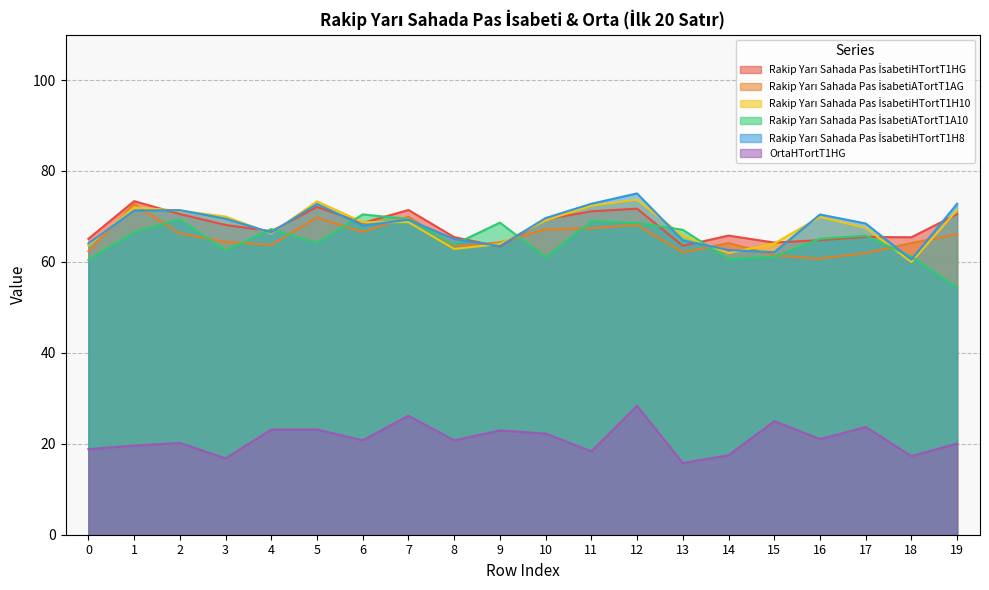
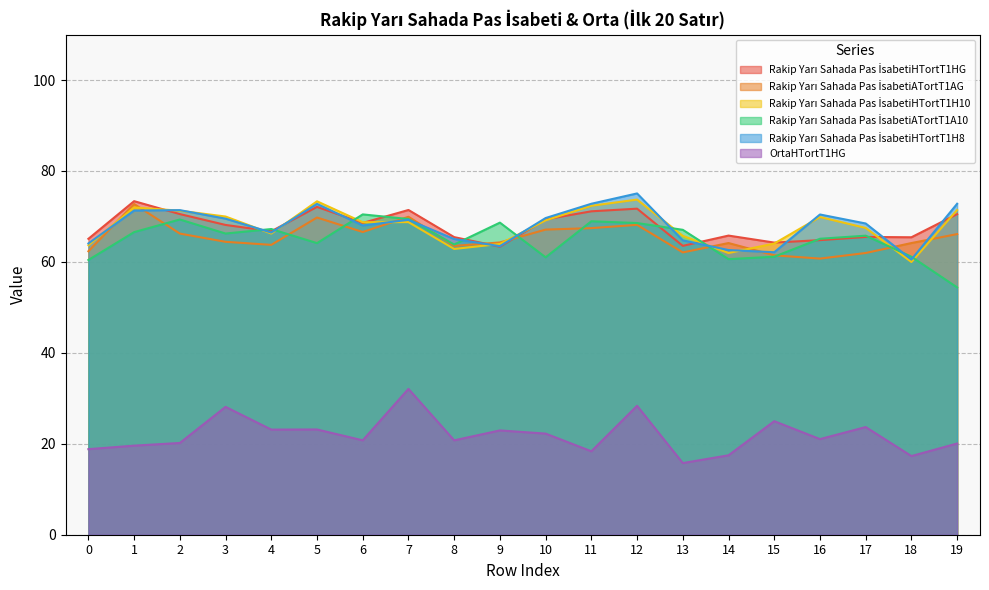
Rakip Yarı Sahada Pas İsabetiATortT1A10, 3: 62 -> 66
OrtaHTortT1HG, 3: 17 -> 28
OrtaHTortT1HG, 7: 26 -> 32
